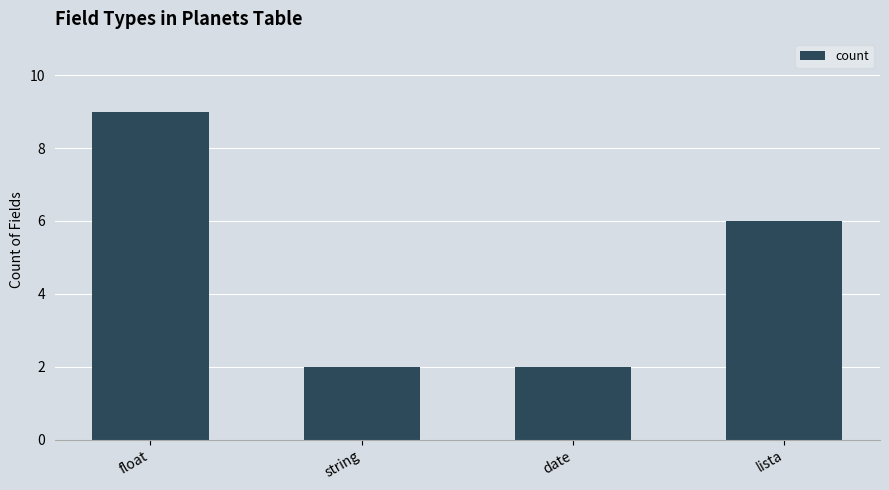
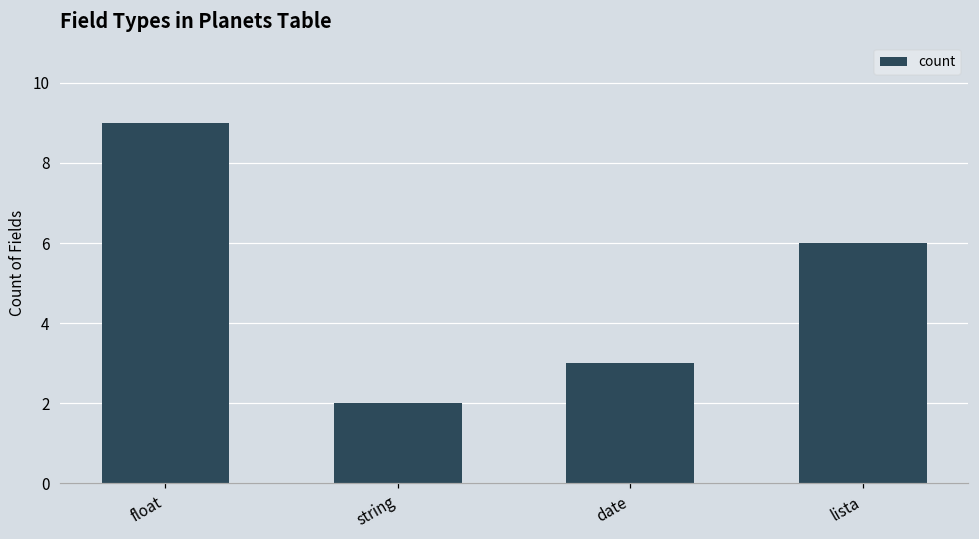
date: 2 -> 3
